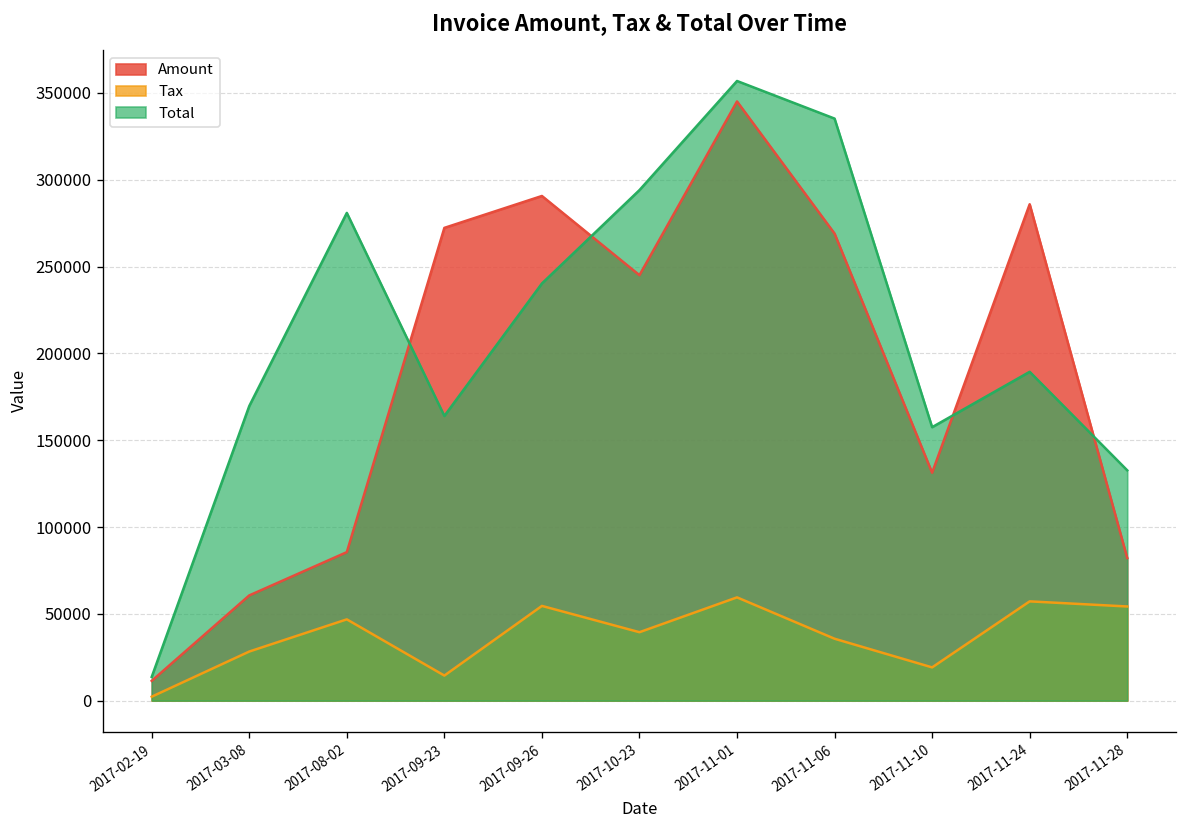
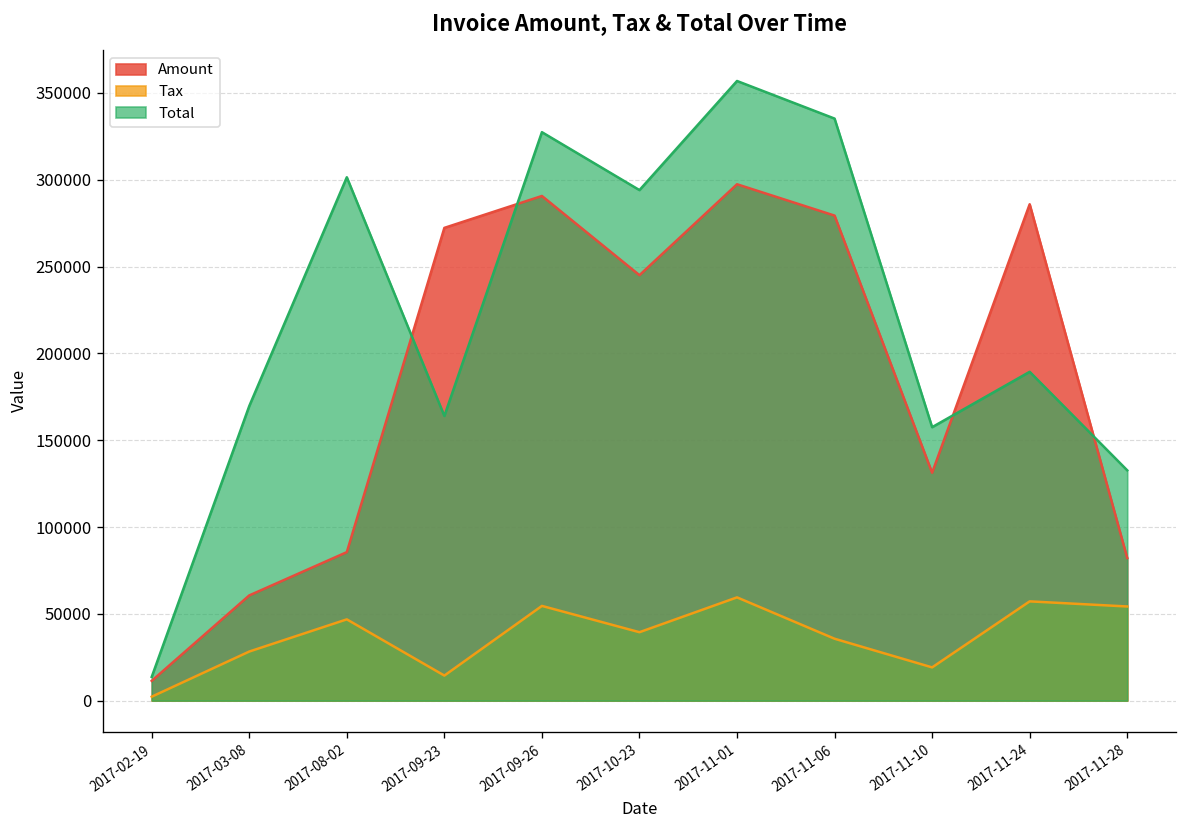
Total, 2017-08-02: 281000 -> 301000
Total, 2017-09-26: 240000 -> 327000
Amount, 2017-11-01: 345000 -> 297000
Amount, 2017-11-06: 269000 -> 279000
